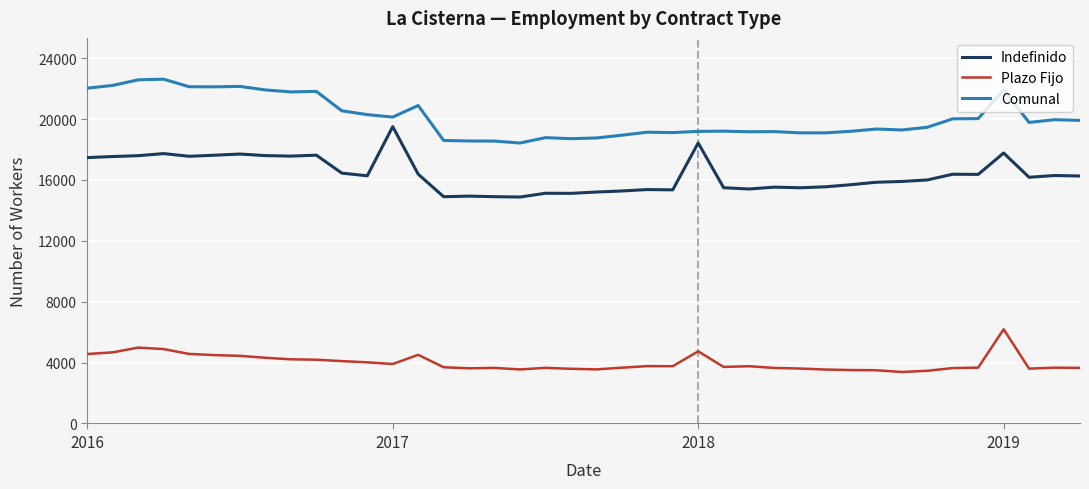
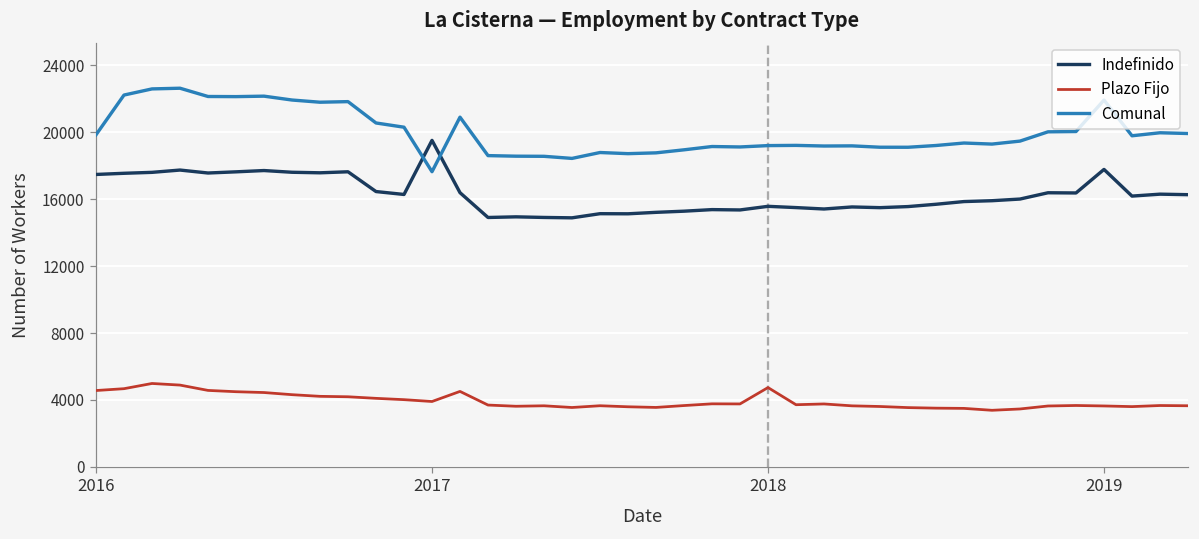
Comunal, 2016: 22000 -> 19800
Comunal, 2017: 20100 -> 17600
Indefinido, 2018: 18400 -> 15600
Plazo Fijo, 2019: 6200 -> 3600
